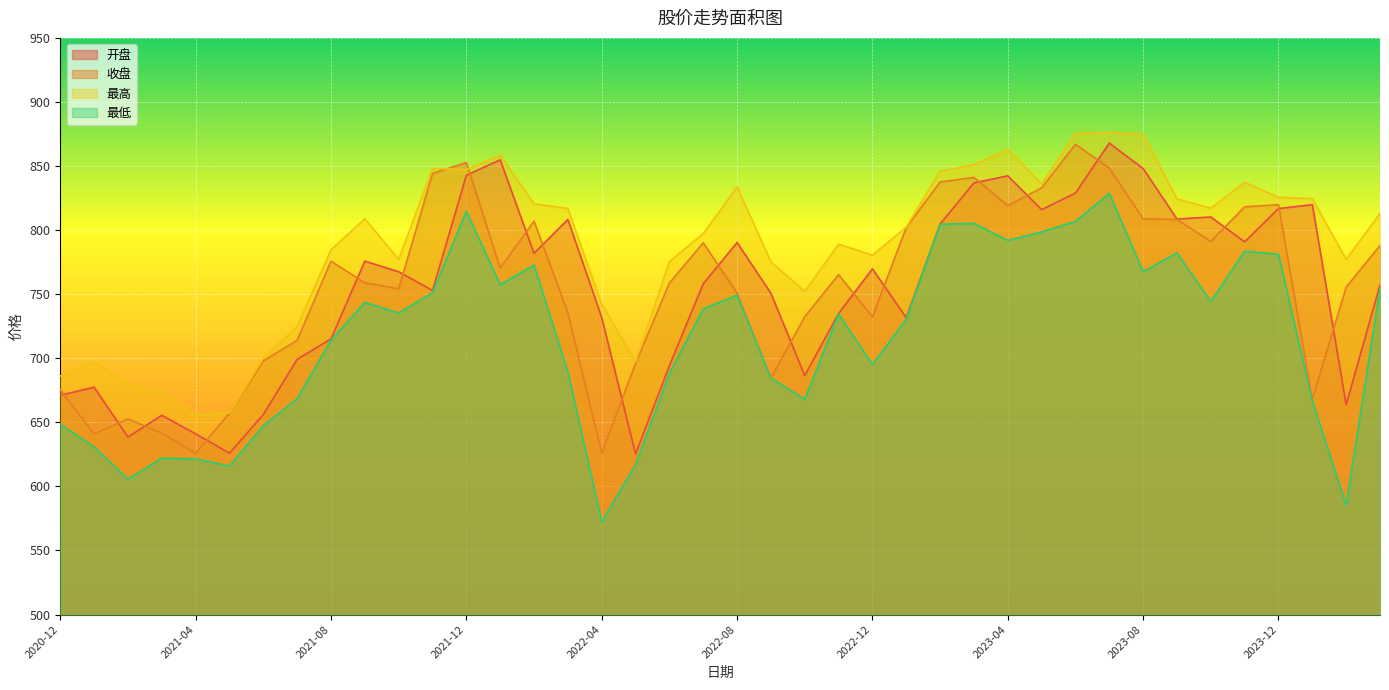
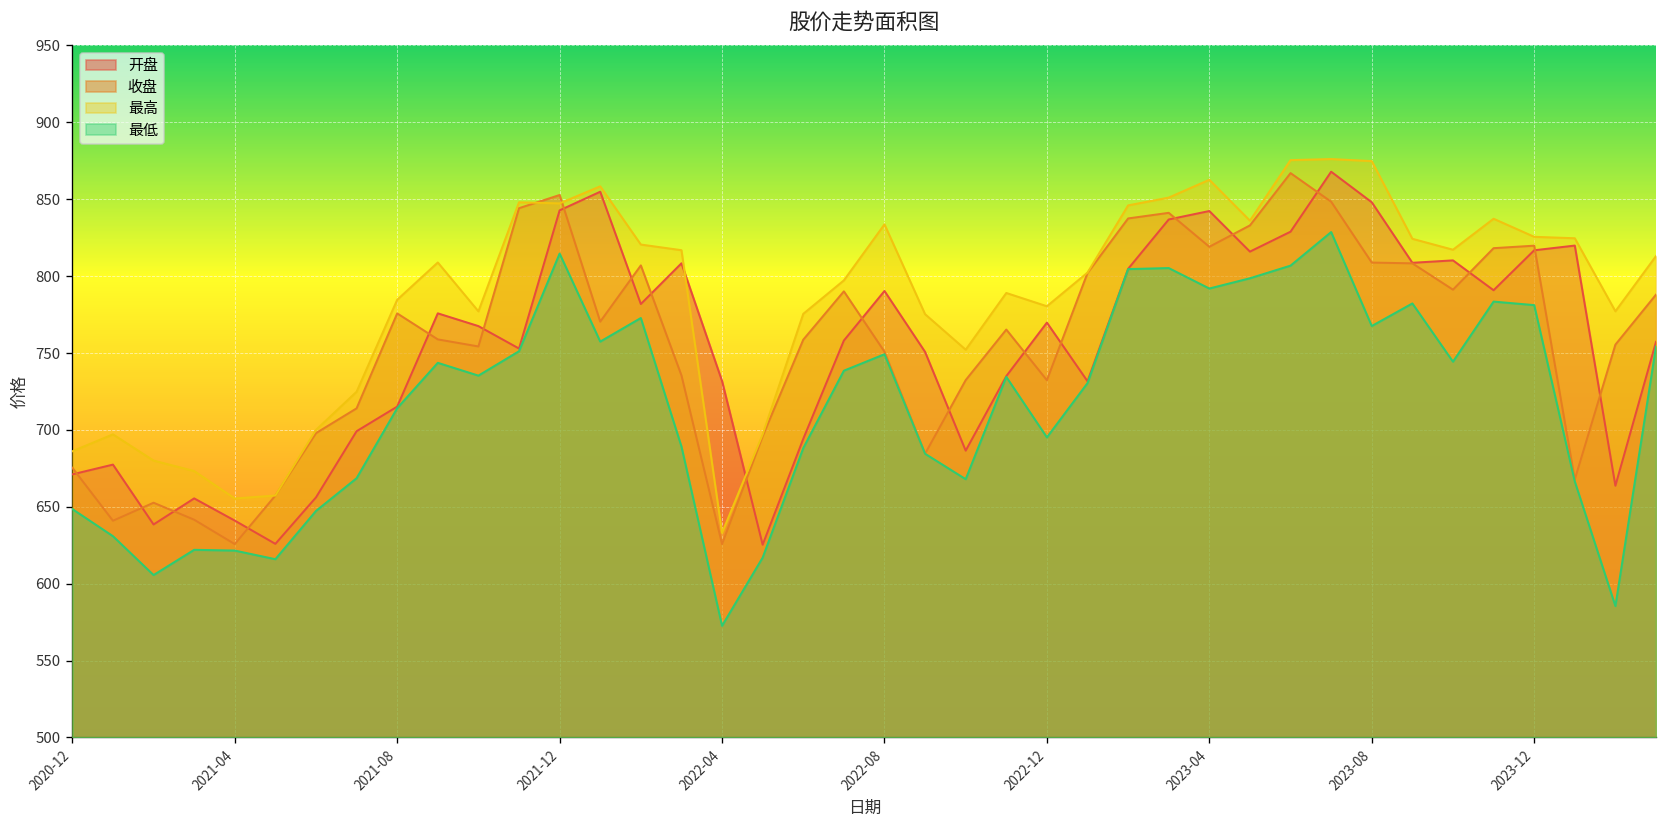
最高, 2022-04: 742 -> 633
